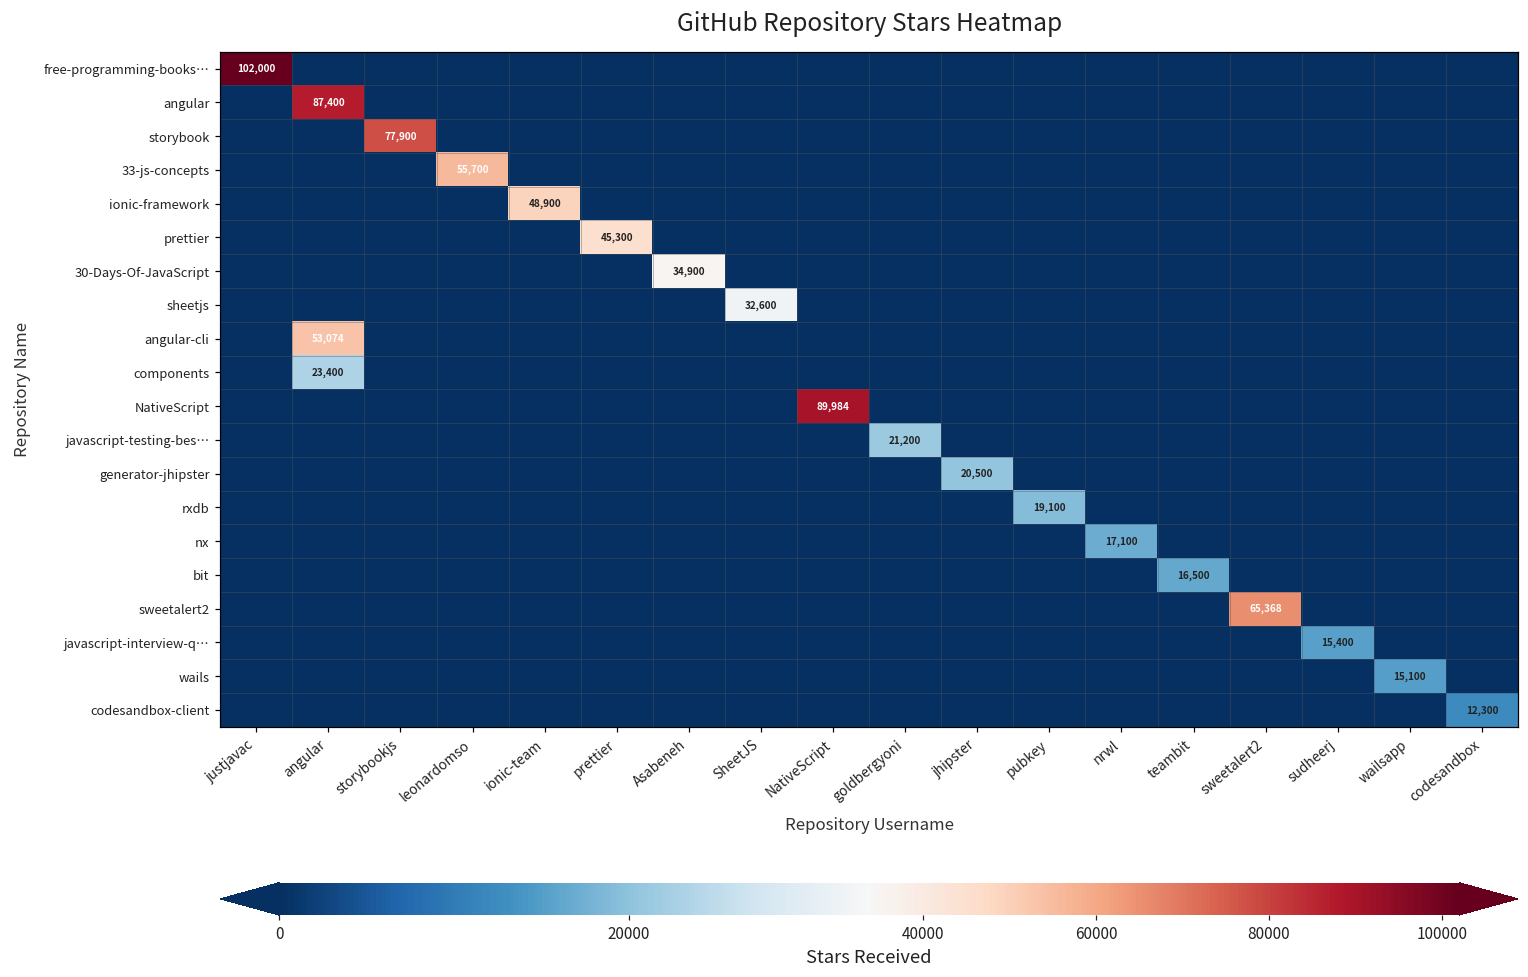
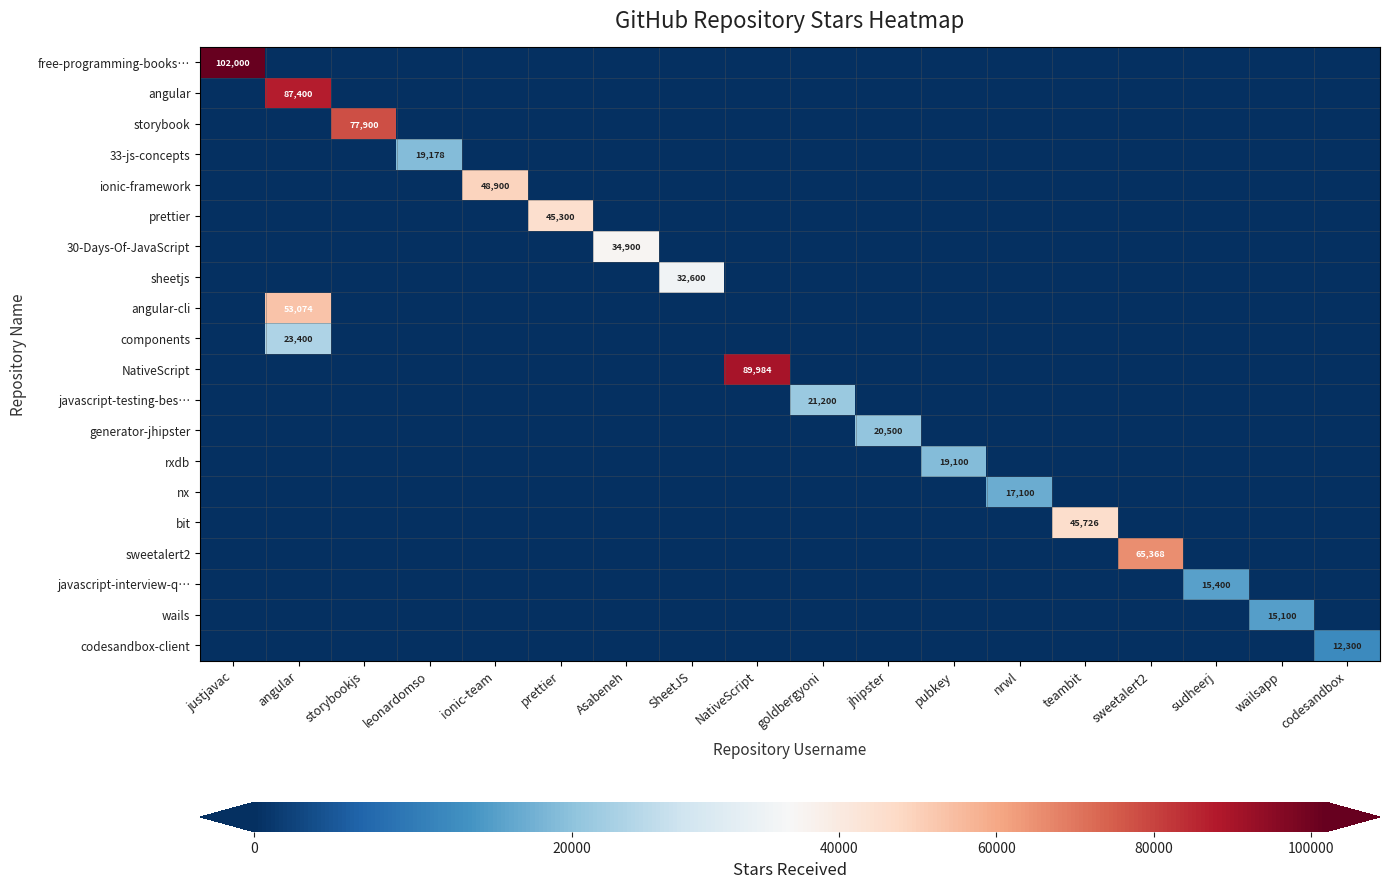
33-js-concepts, leonardomso: 55,700 -> 19,178
bit, teambit: 16,500 -> 45,726
